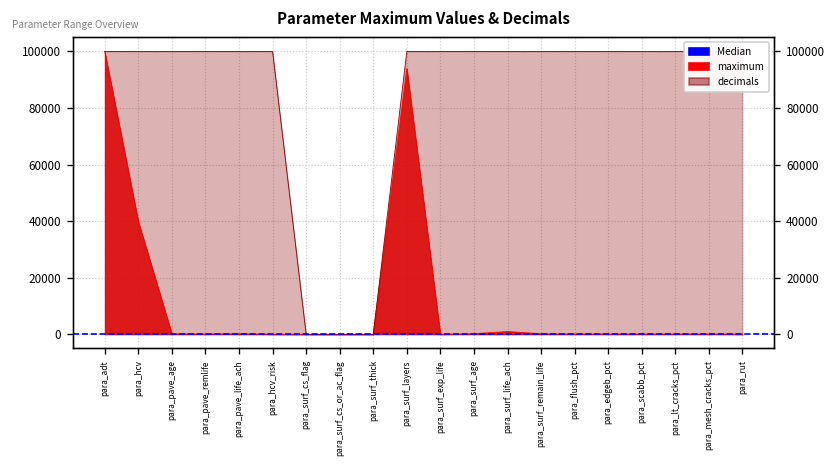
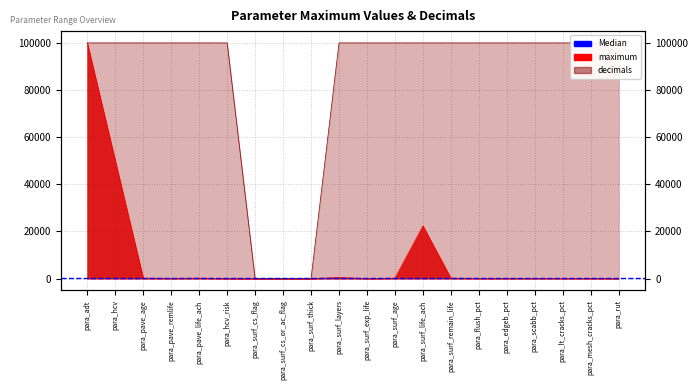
maximum, para_hcv: 40000 -> 50000
maximum, para_surf_layers: 94000 -> 1000
maximum, para_surf_life_ach: 1000 -> 22000
